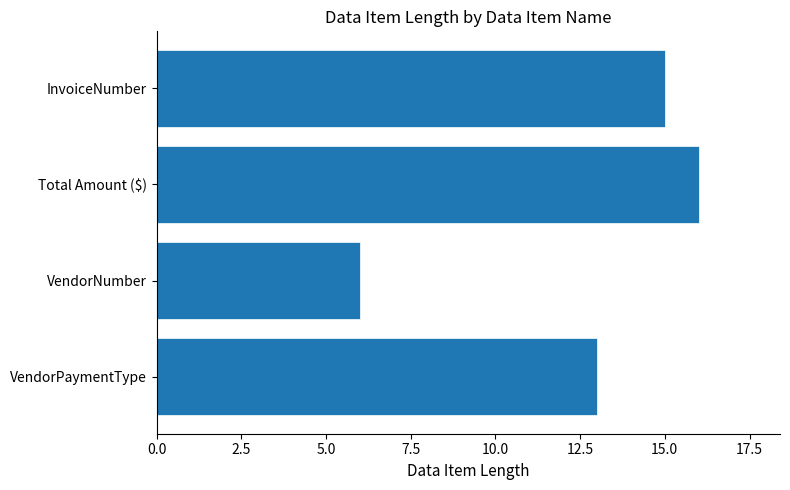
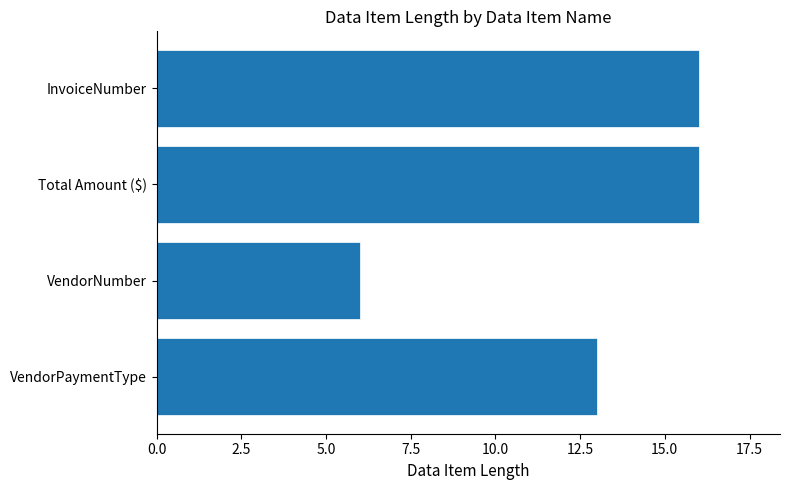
InvoiceNumber: 15 -> 16
